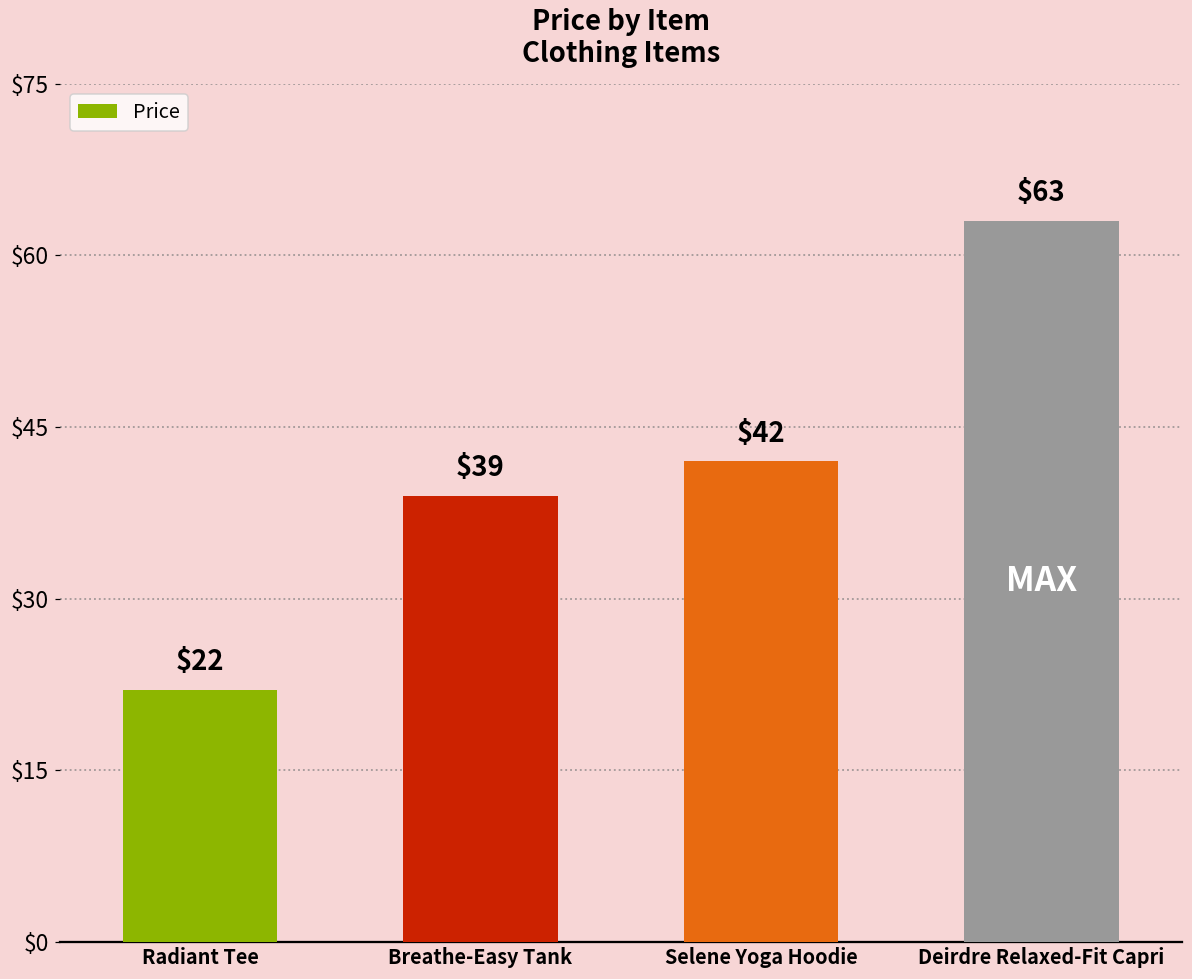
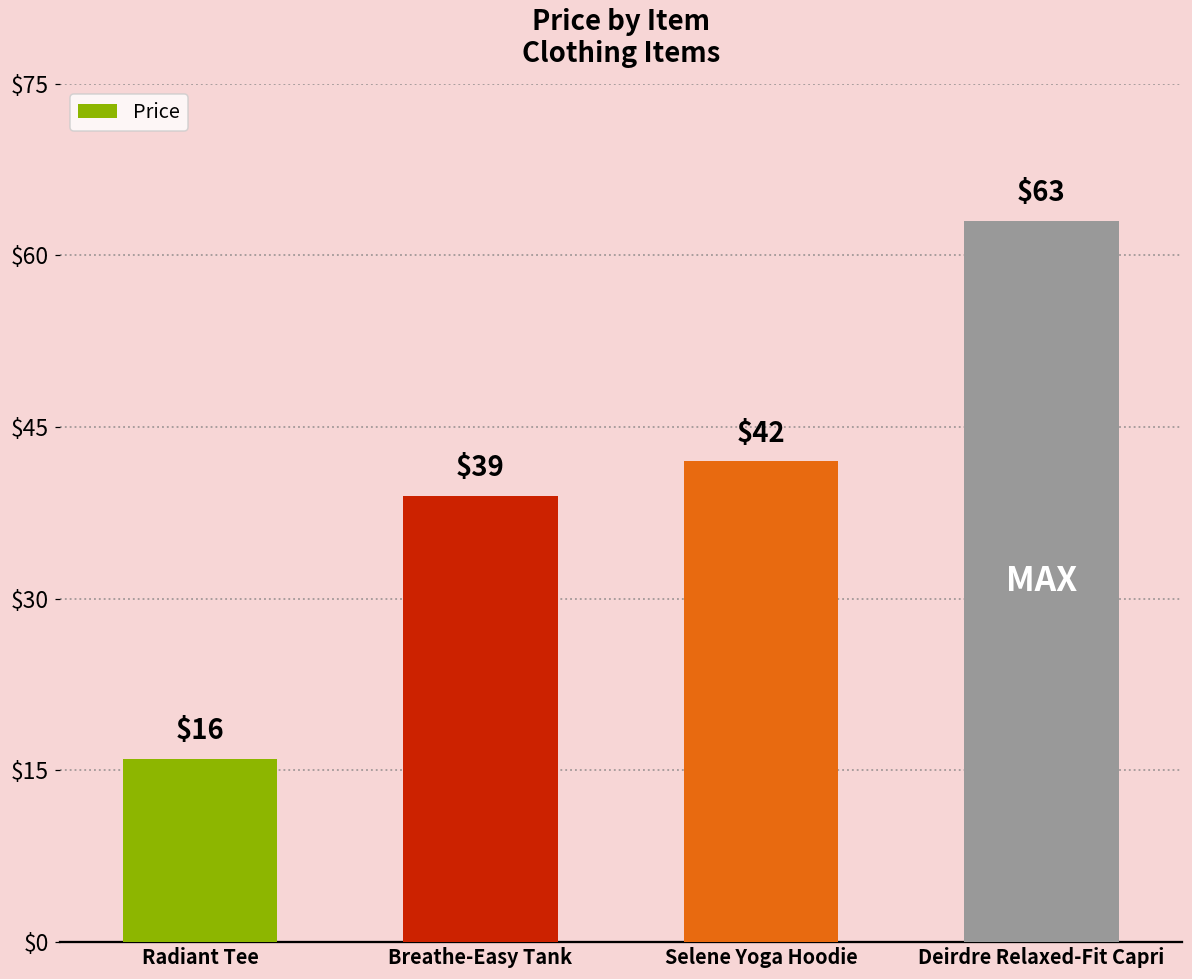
Radiant Tee: $22 -> $16
